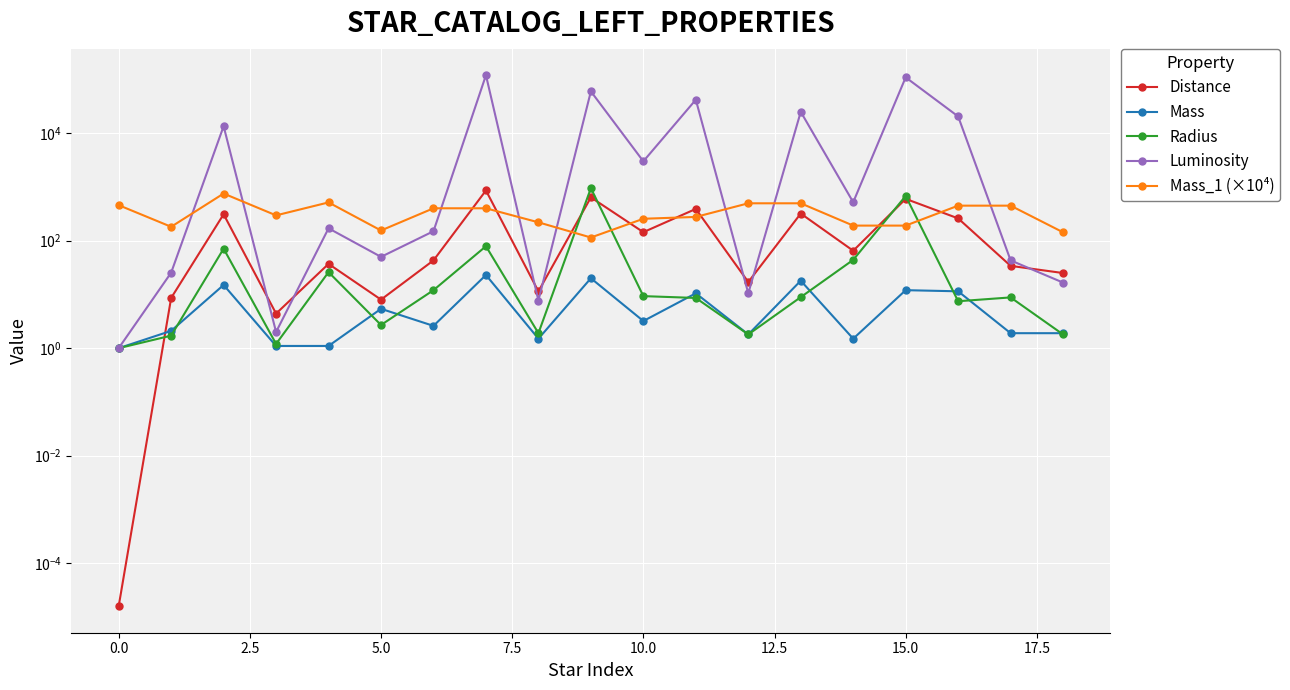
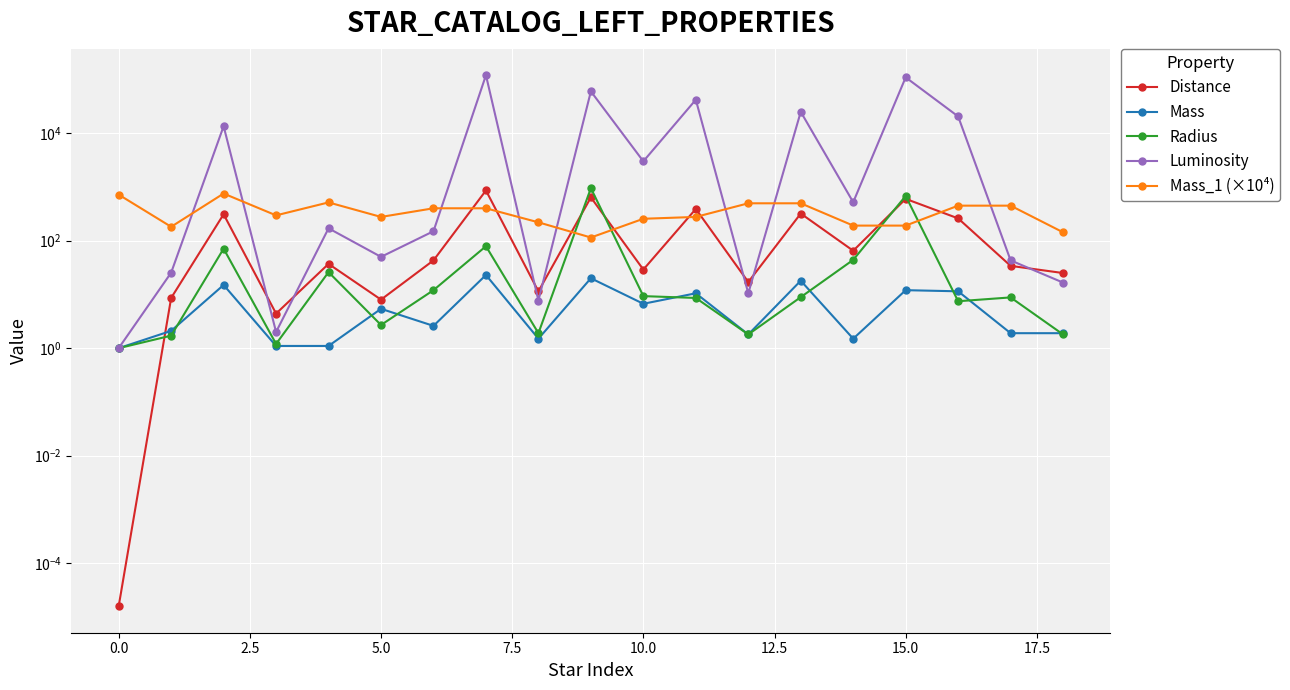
Mass_1 (×10⁴), 0.0: 500 -> 700
Mass_1 (×10⁴), 5.0: 150 -> 300
Distance, 10.0: 140 -> 30
Mass, 10.0: 3 -> 7
